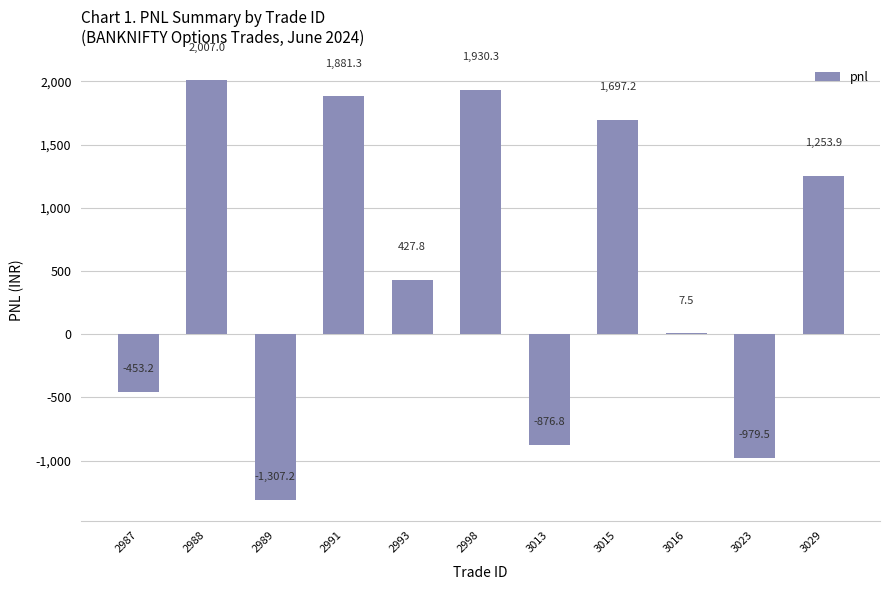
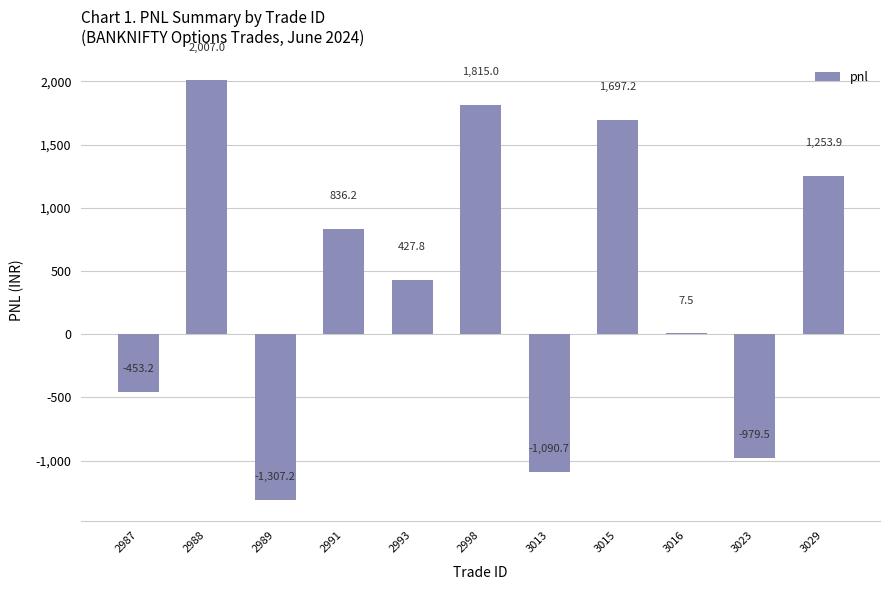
2991: 1,881.3 -> 836.2
2998: 1,930.3 -> 1,815.0
3013: -876.8 -> -1,090.7
